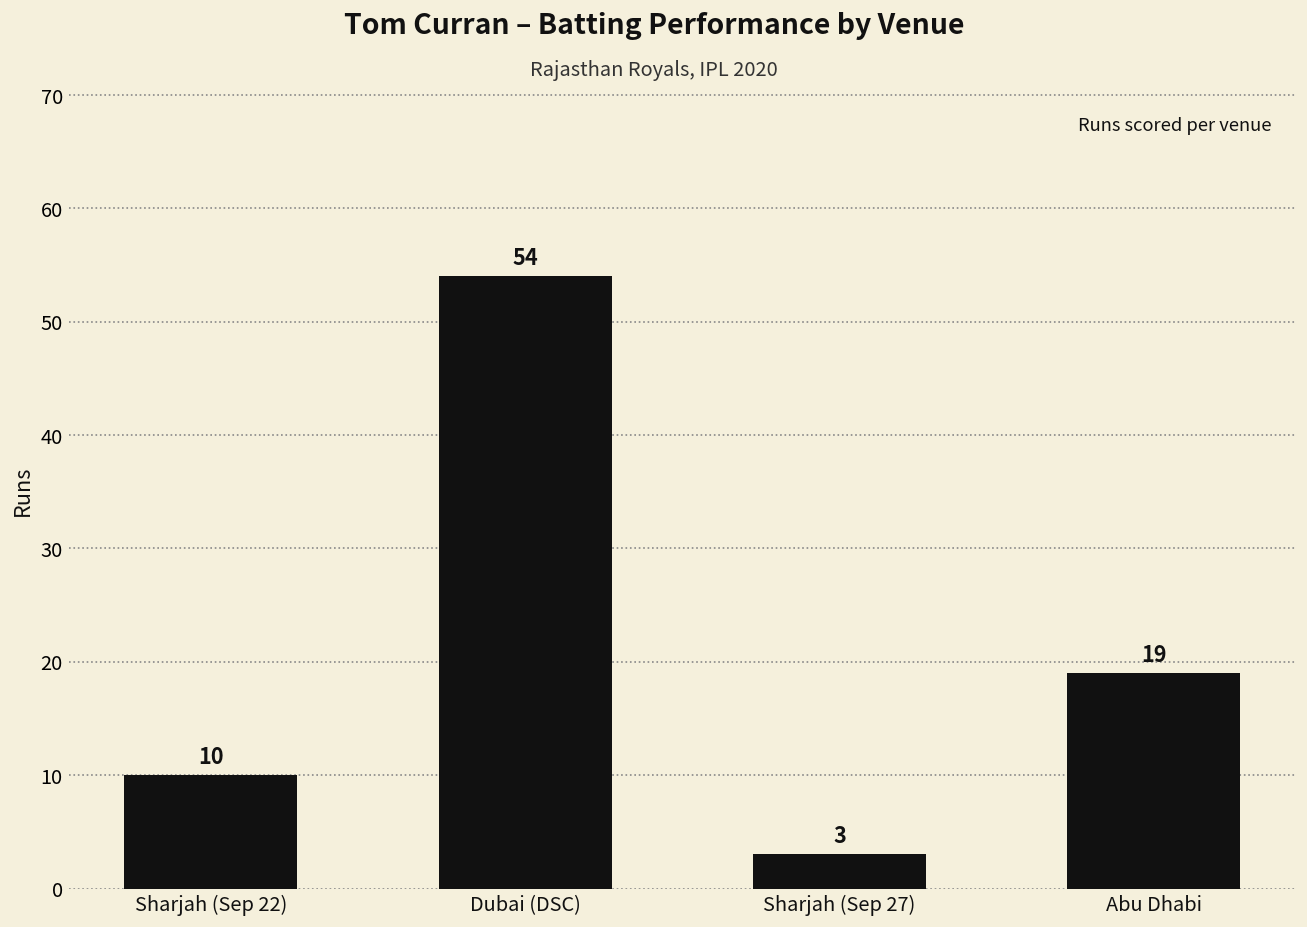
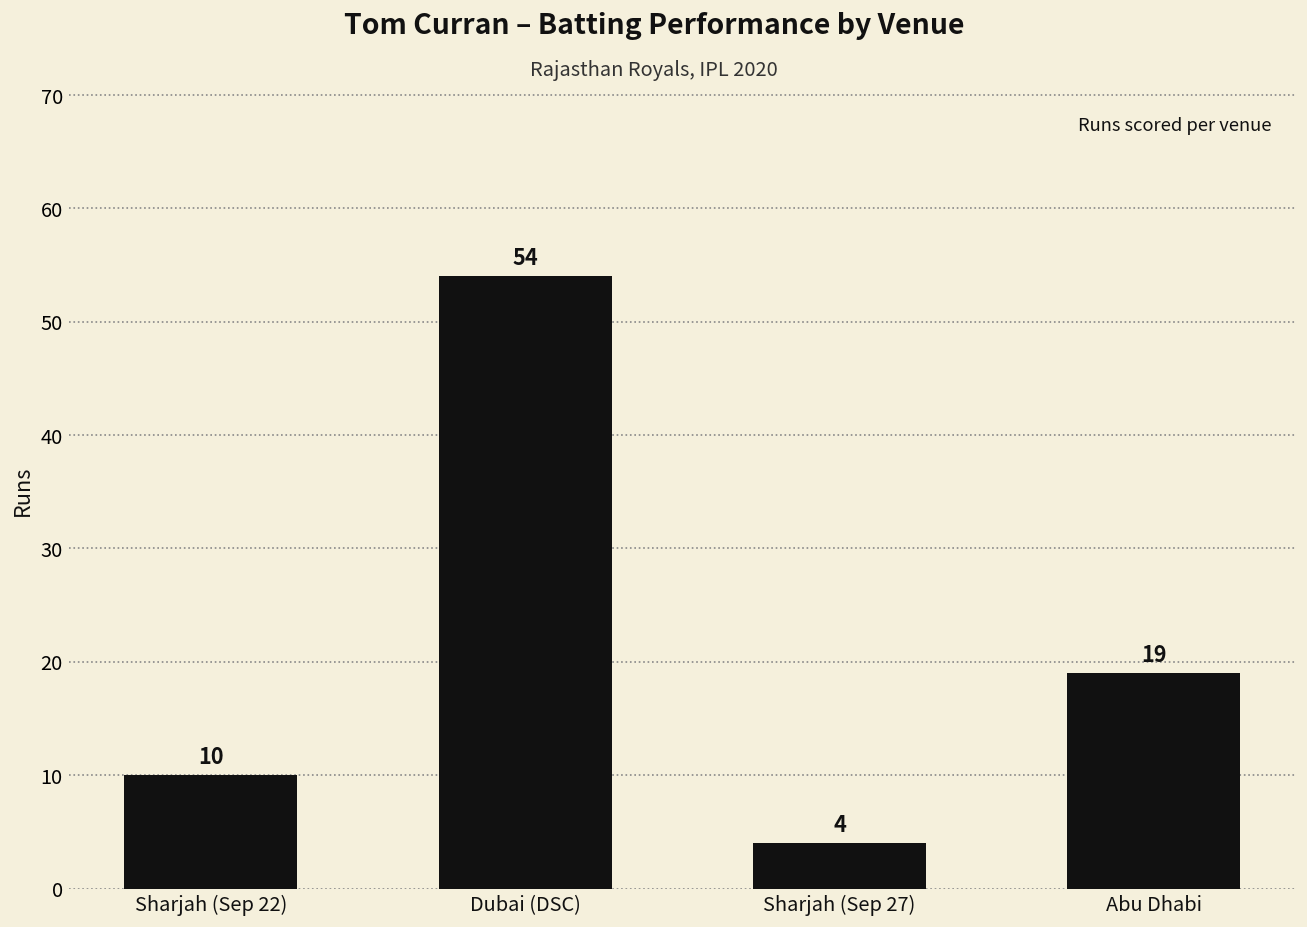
Sharjah (Sep 27): 3 -> 4
